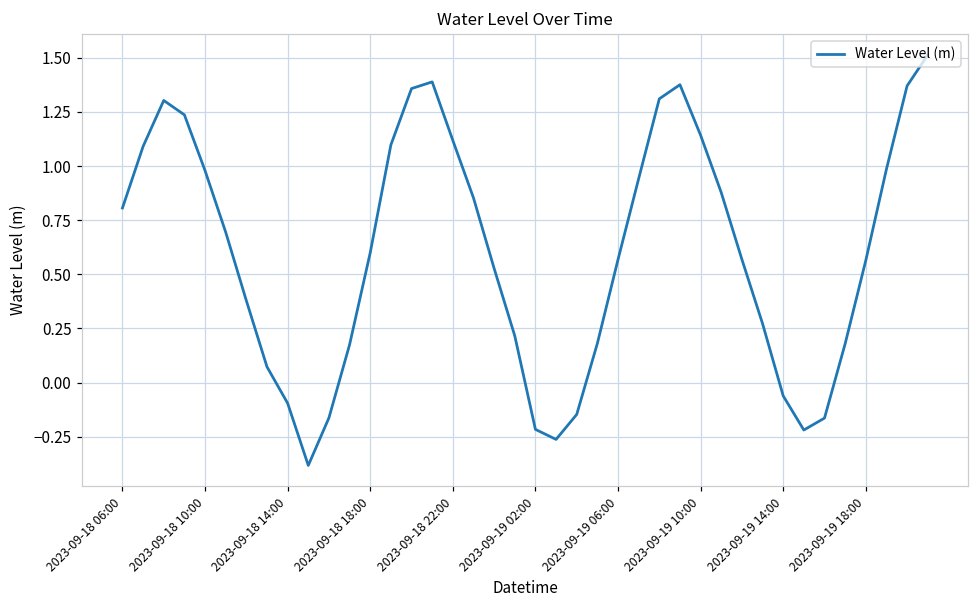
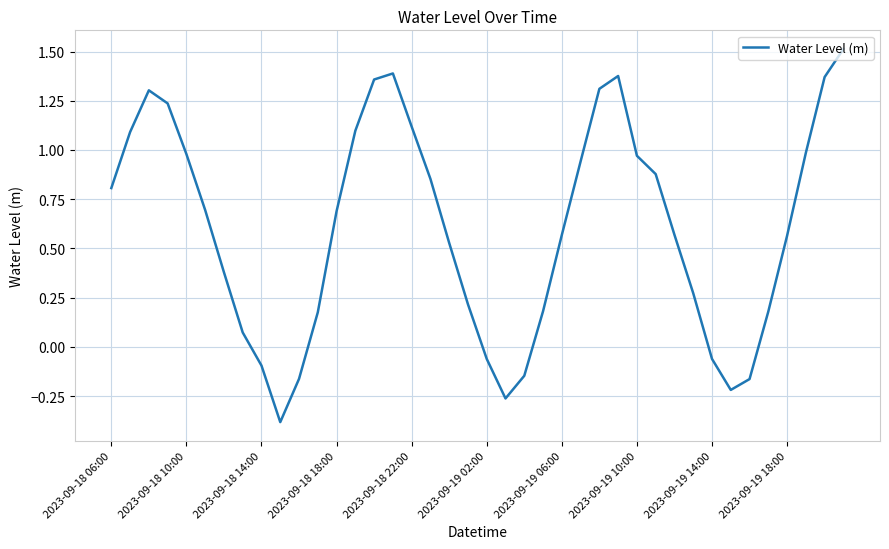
2023-09-18 18:00: 0.60 -> 0.69
2023-09-19 02:00: -0.22 -> -0.06
2023-09-19 10:00: 1.14 -> 0.97
